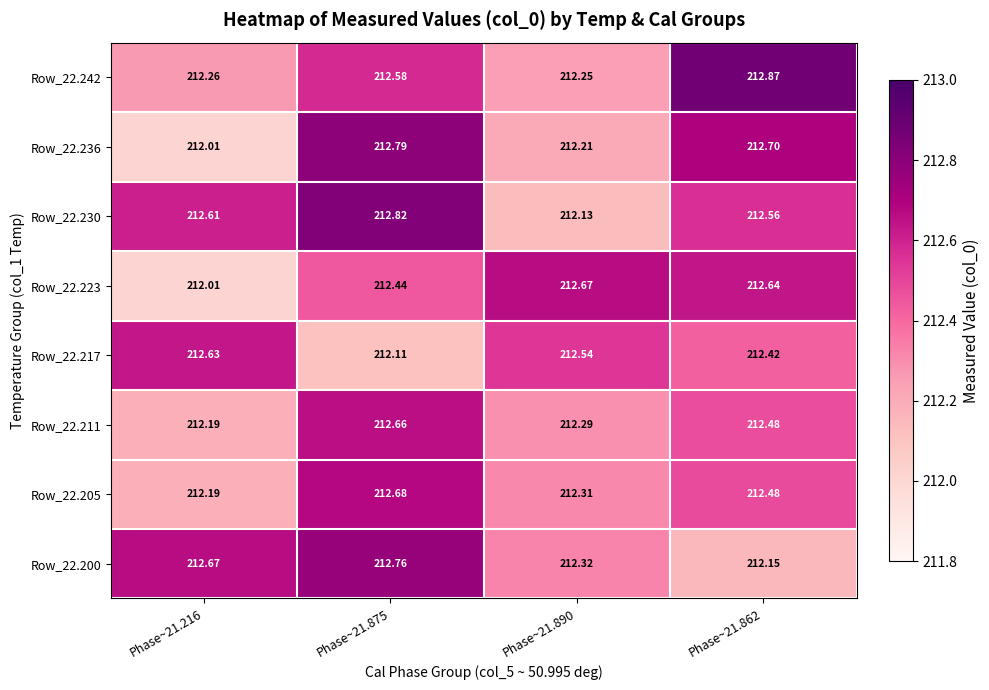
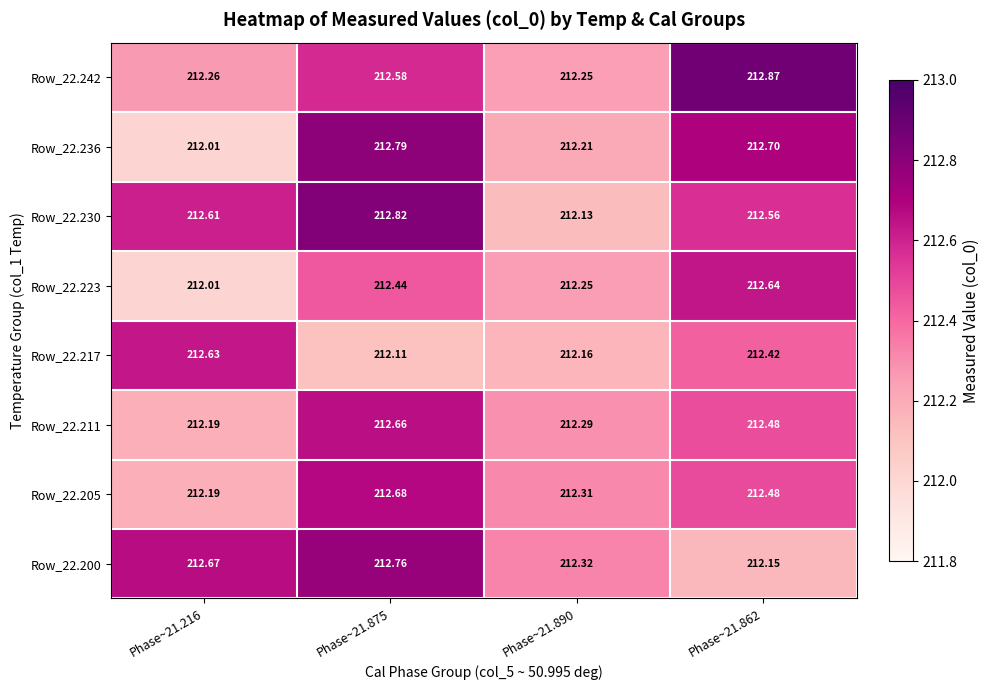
Row_22.223, Phase~21.890: 212.67 -> 212.25
Row_22.217, Phase~21.890: 212.54 -> 212.16
